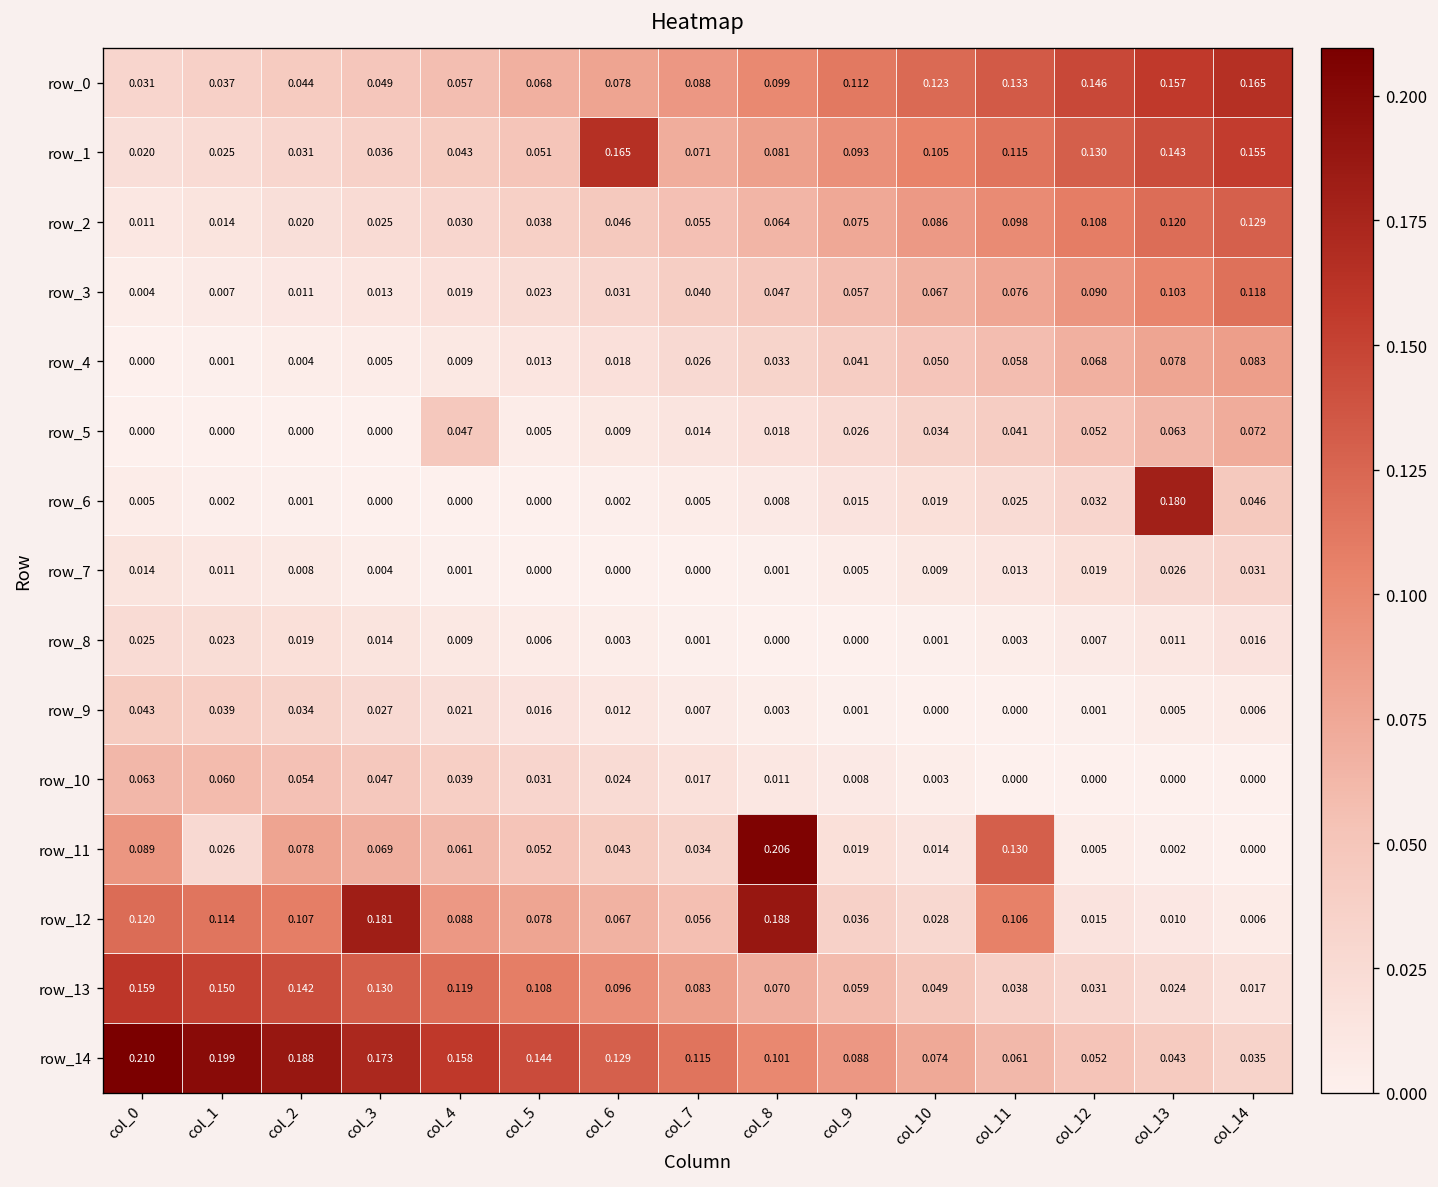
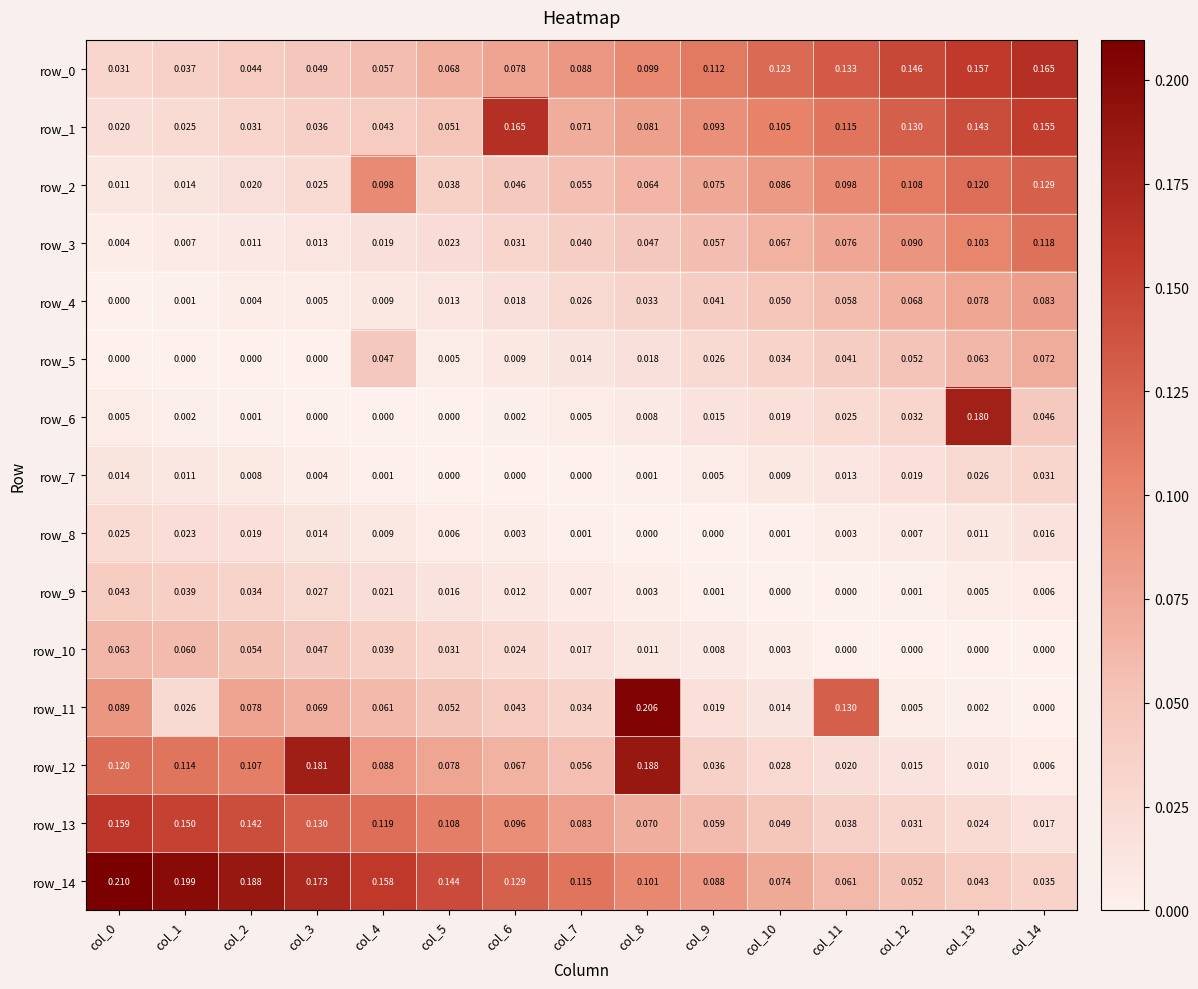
row_2, col_4: 0.030 -> 0.098
row_12, col_11: 0.106 -> 0.020
